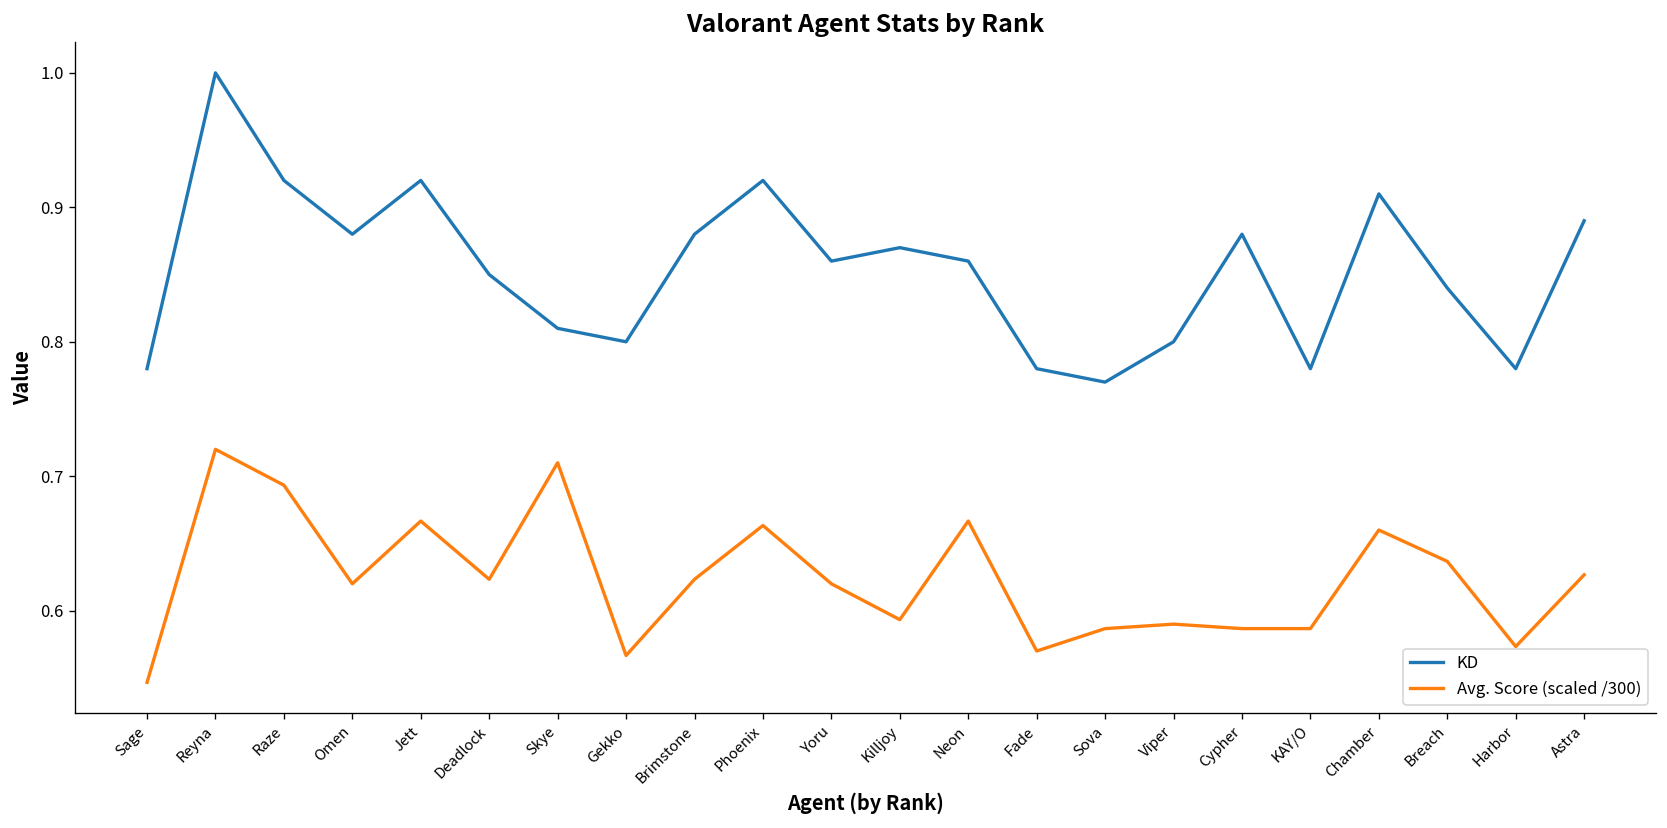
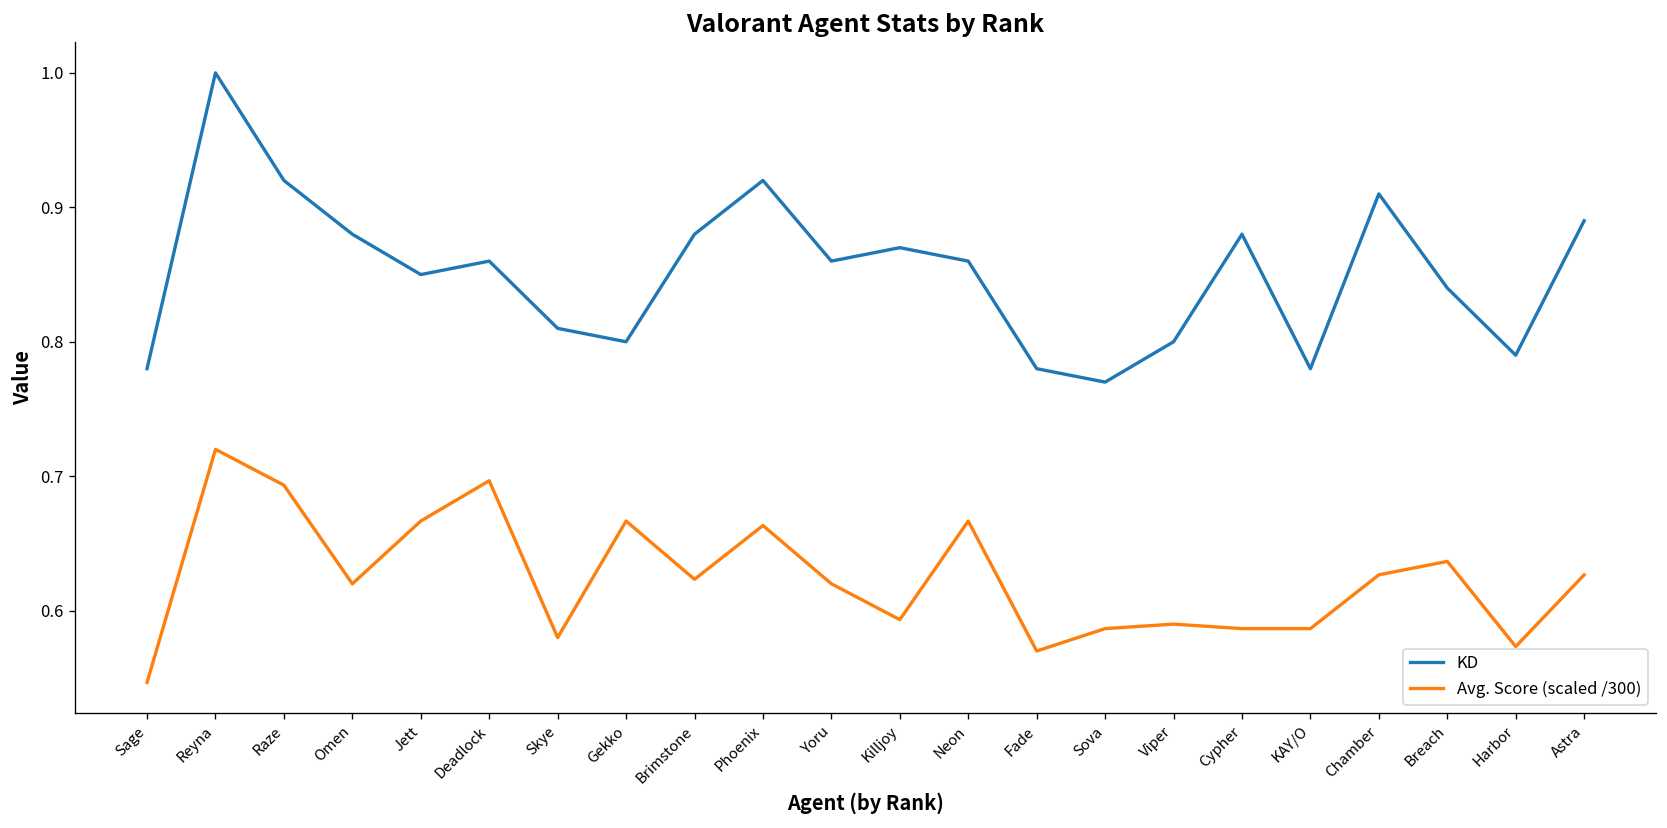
KD, Jett: 0.92 -> 0.85
KD, Deadlock: 0.85 -> 0.86
Avg. Score (scaled /300), Deadlock: 0.623 -> 0.697
Avg. Score (scaled /300), Skye: 0.710 -> 0.580
Avg. Score (scaled /300), Gekko: 0.567 -> 0.667
Avg. Score (scaled /300), Chamber: 0.660 -> 0.627
KD, Harbor: 0.78 -> 0.79
